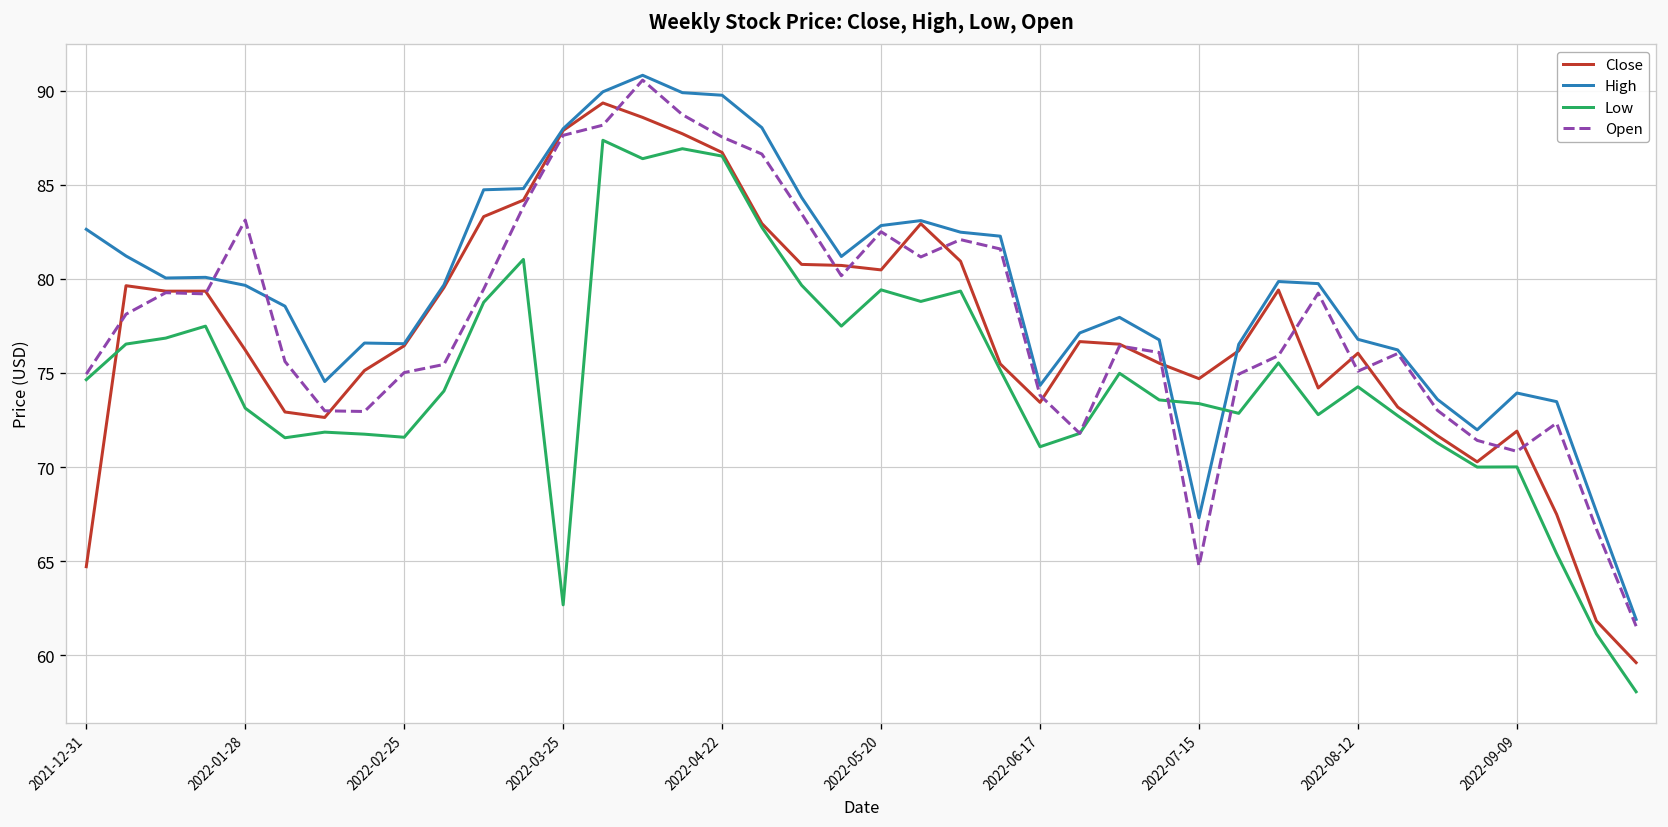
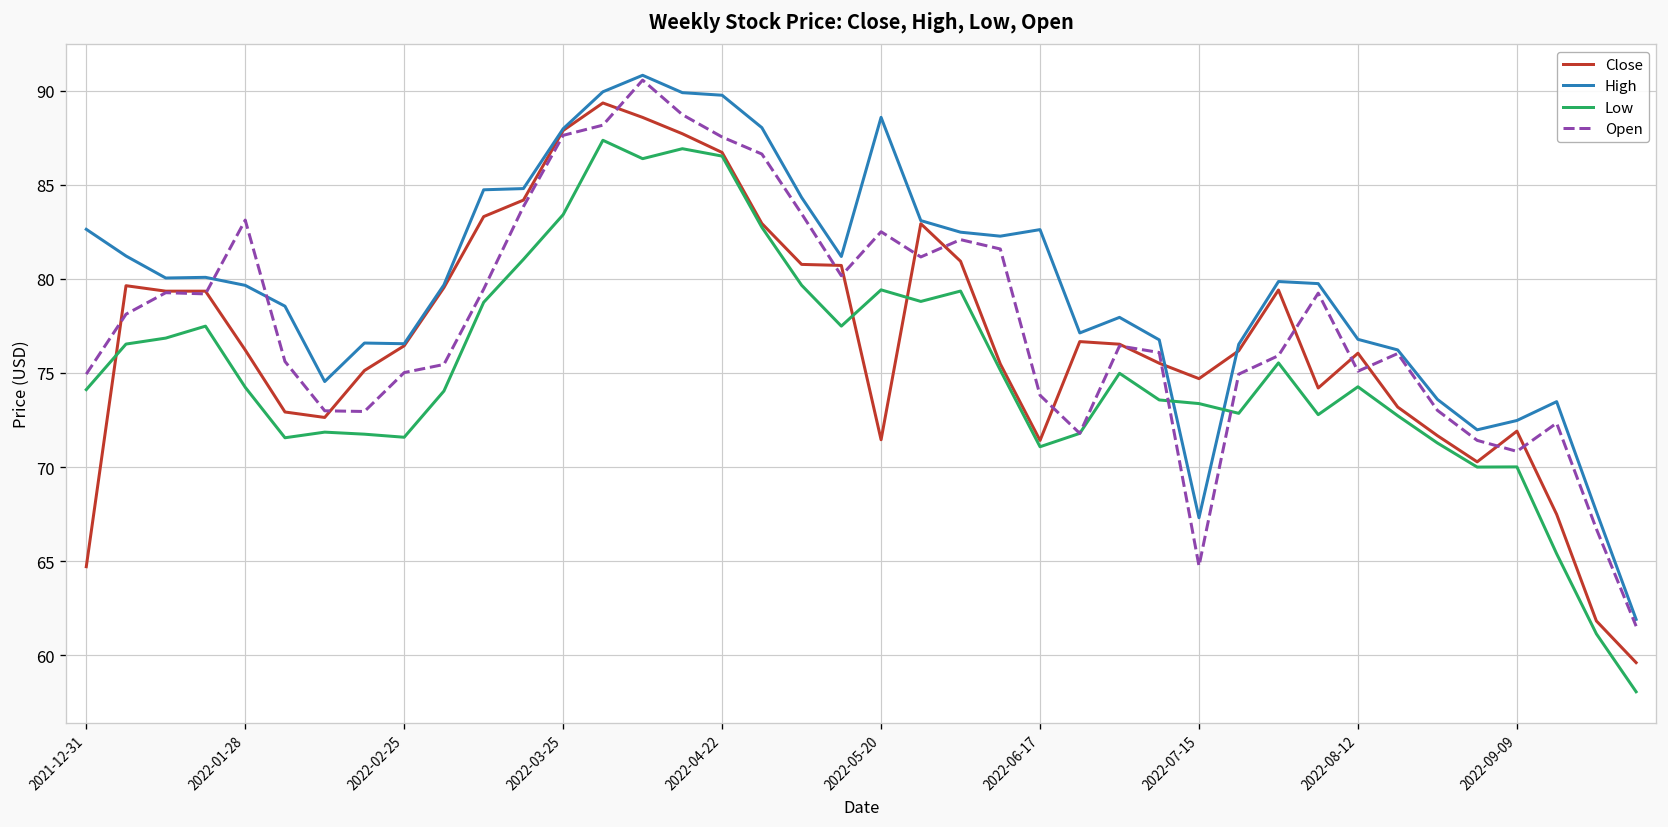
Low, 2021-12-31: 74.6 -> 74.1
Low, 2022-01-28: 73.1 -> 74.2
Low, 2022-03-25: 62.7 -> 83.4
Close, 2022-05-20: 80.5 -> 71.5
High, 2022-05-20: 82.8 -> 88.6
Close, 2022-06-17: 73.4 -> 71.4
High, 2022-06-17: 74.3 -> 82.6
High, 2022-09-09: 73.9 -> 72.5
